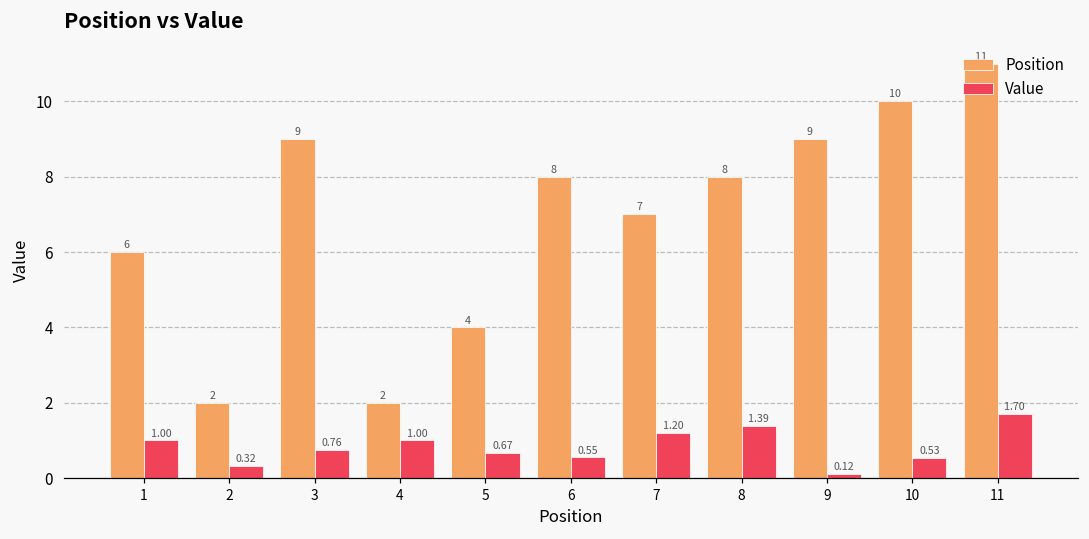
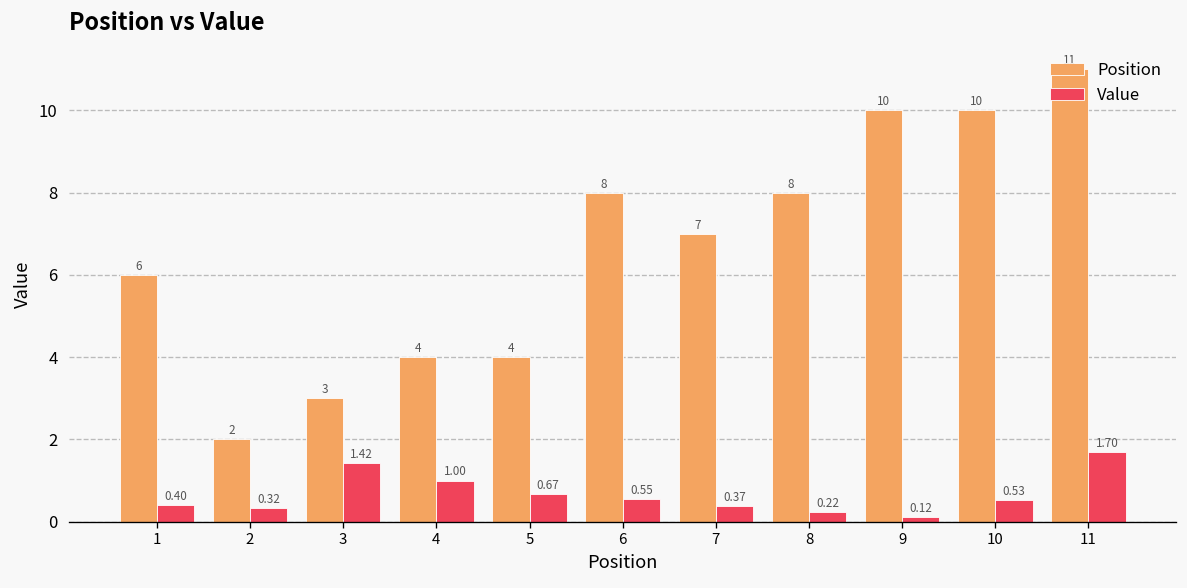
Value, 1: 1.00 -> 0.40
Position, 3: 9 -> 3
Value, 3: 0.76 -> 1.42
Position, 4: 2 -> 4
Value, 7: 1.20 -> 0.37
Value, 8: 1.39 -> 0.22
Position, 9: 9 -> 10
